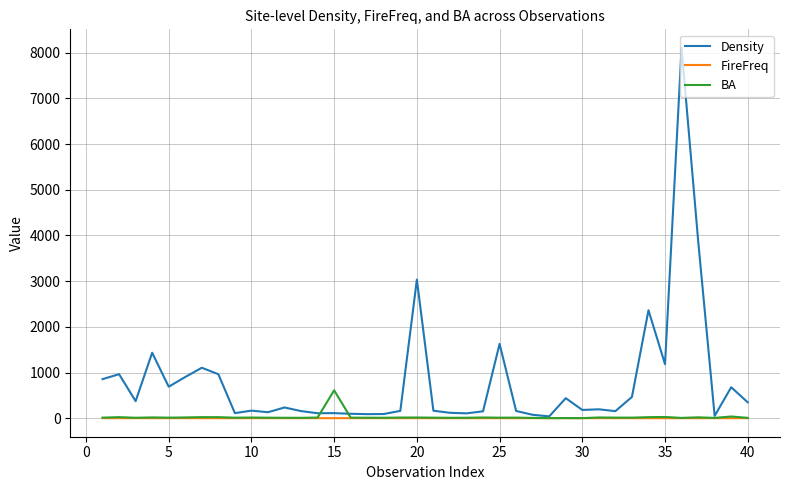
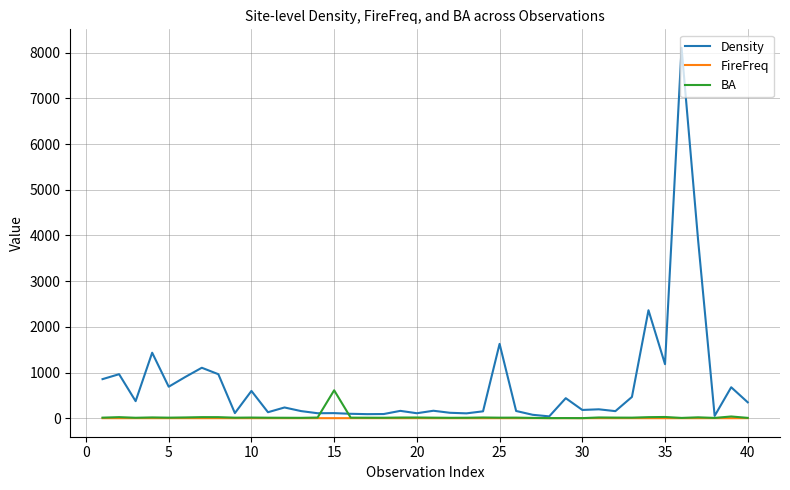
Density, 10: 200 -> 600
Density, 20: 3000 -> 100
